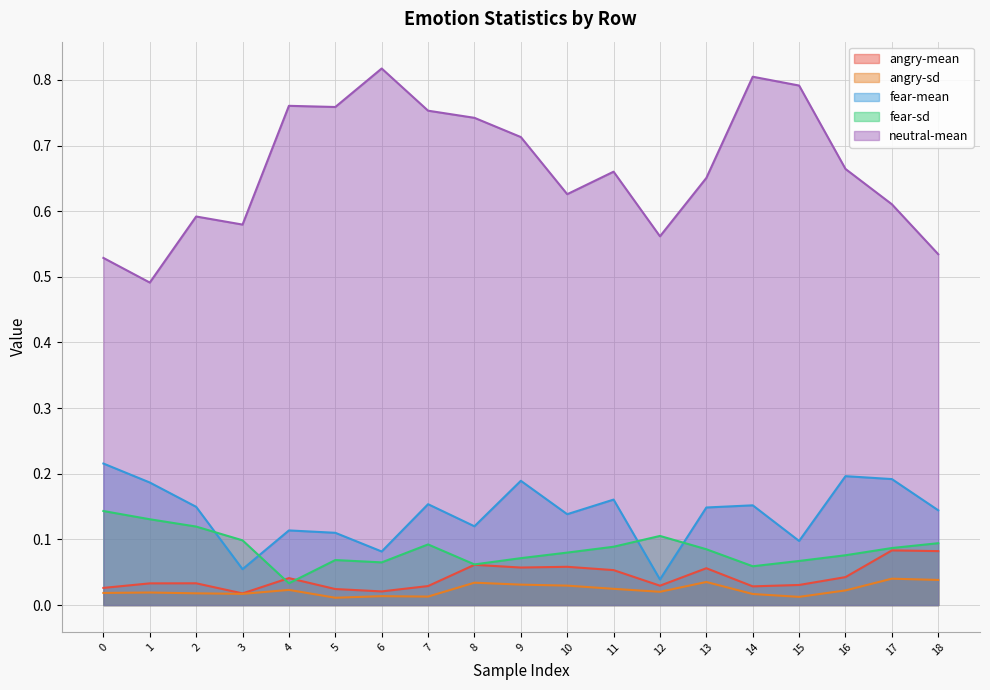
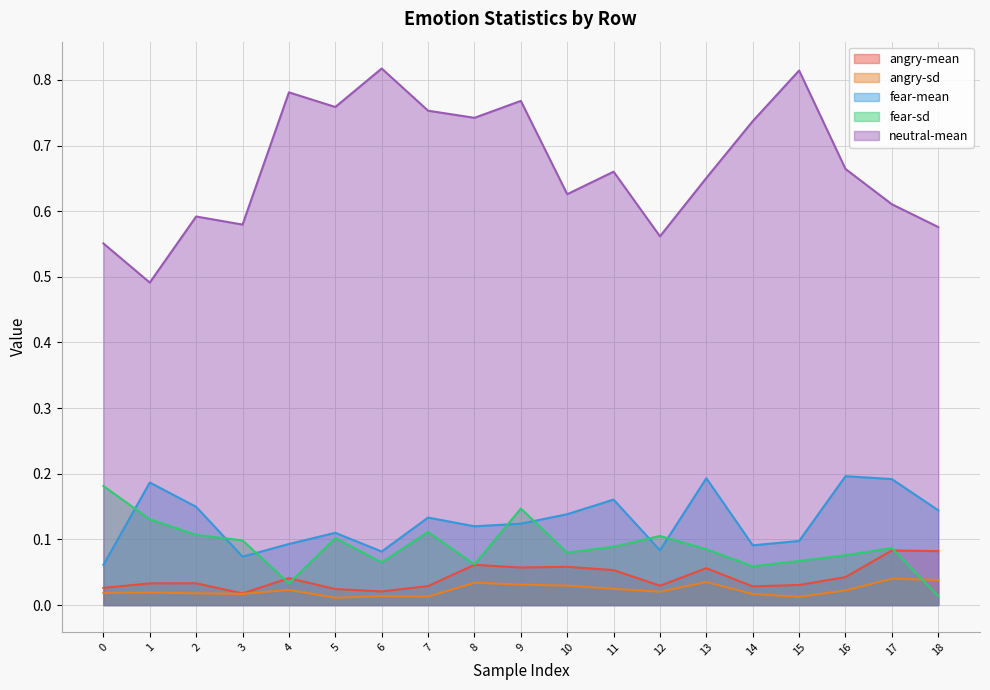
fear-mean, 0: 0.22 -> 0.06
fear-sd, 0: 0.14 -> 0.18
neutral-mean, 0: 0.53 -> 0.55
fear-sd, 2: 0.12 -> 0.11
fear-mean, 3: 0.05 -> 0.07
fear-mean, 4: 0.11 -> 0.09
neutral-mean, 4: 0.76 -> 0.78
fear-sd, 5: 0.07 -> 0.10
fear-mean, 7: 0.15 -> 0.13
fear-sd, 7: 0.09 -> 0.11
fear-mean, 9: 0.19 -> 0.12
fear-sd, 9: 0.07 -> 0.15
neutral-mean, 9: 0.71 -> 0.77
fear-mean, 12: 0.04 -> 0.08
fear-mean, 13: 0.15 -> 0.19
fear-mean, 14: 0.15 -> 0.09
neutral-mean, 14: 0.80 -> 0.74
neutral-mean, 15: 0.79 -> 0.81
fear-sd, 18: 0.09 -> 0.01
neutral-mean, 18: 0.53 -> 0.58
